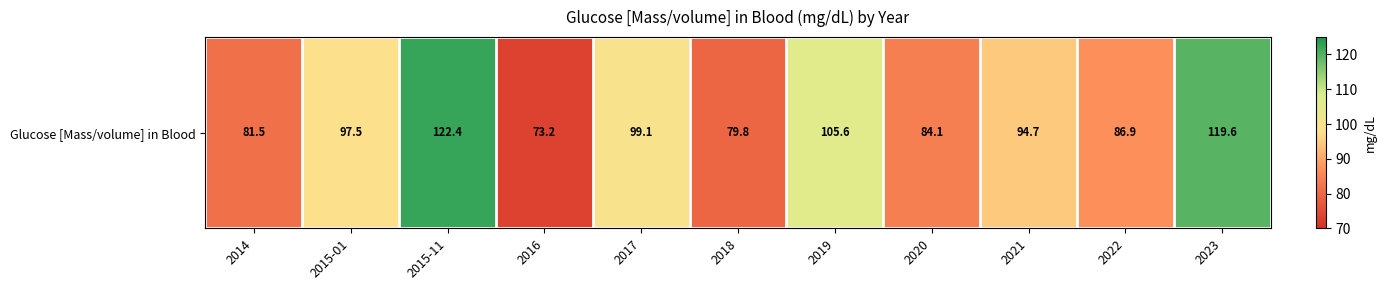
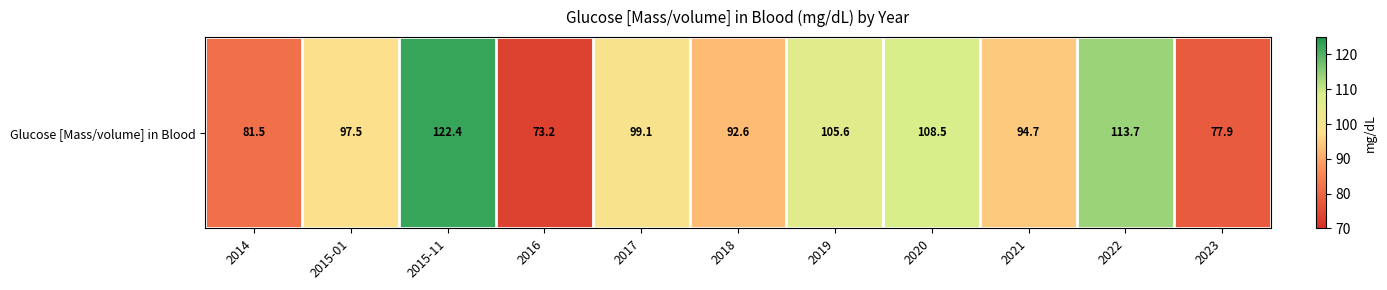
Glucose [Mass/volume] in Blood, 2018: 79.8 -> 92.6
Glucose [Mass/volume] in Blood, 2020: 84.1 -> 108.5
Glucose [Mass/volume] in Blood, 2022: 86.9 -> 113.7
Glucose [Mass/volume] in Blood, 2023: 119.6 -> 77.9
